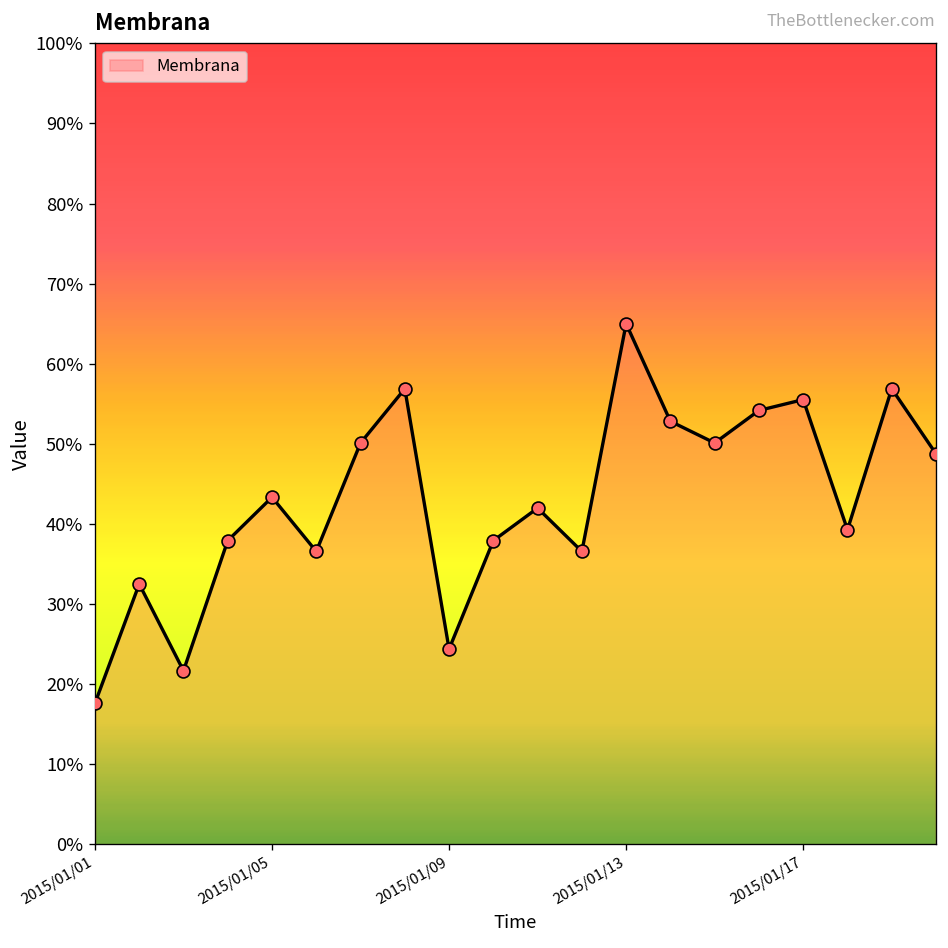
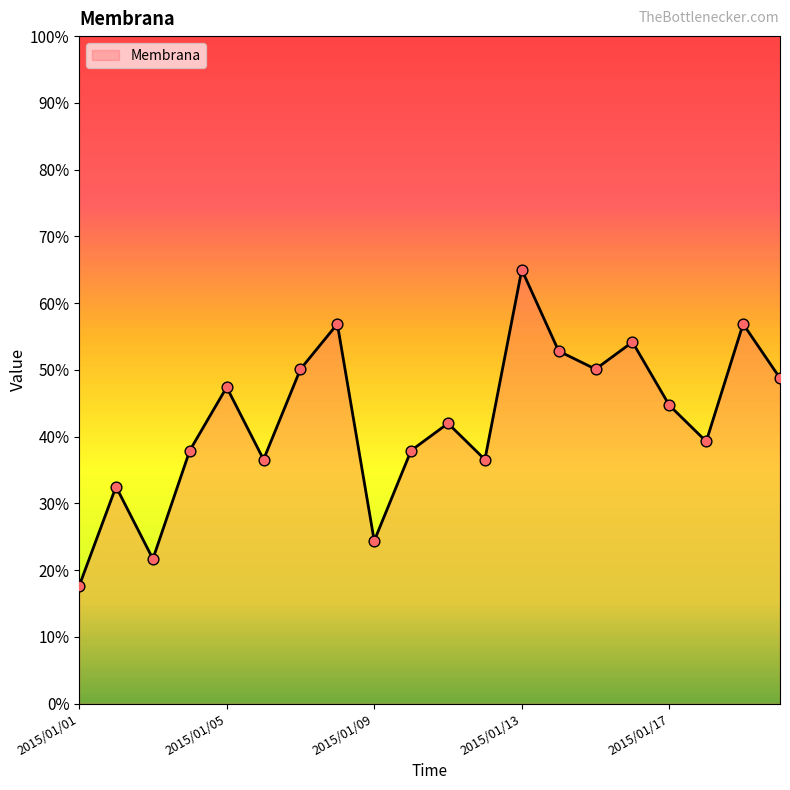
2015/01/05: 43% -> 47%
2015/01/17: 56% -> 45%
